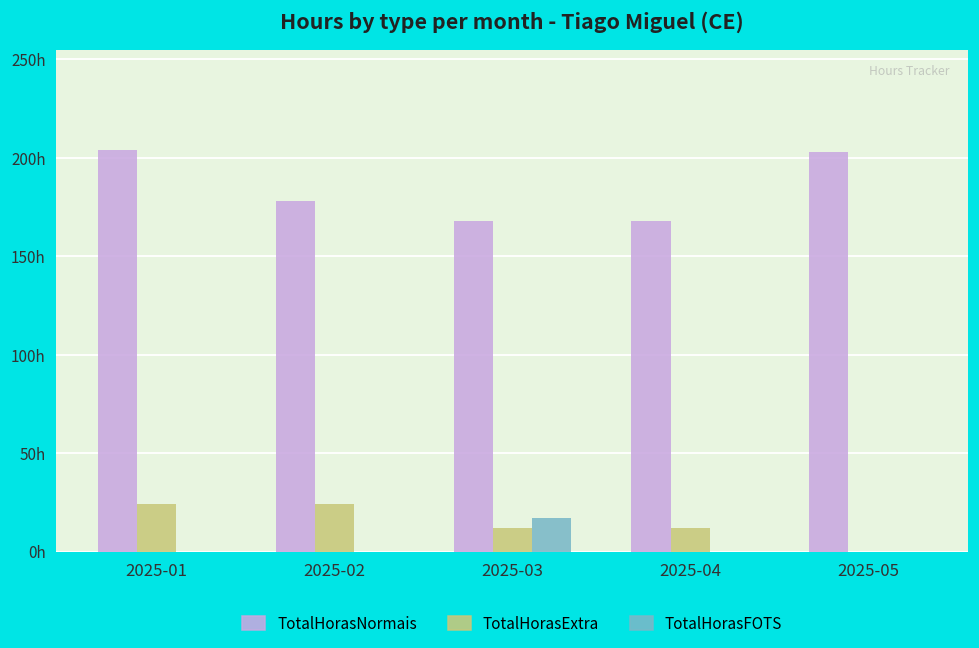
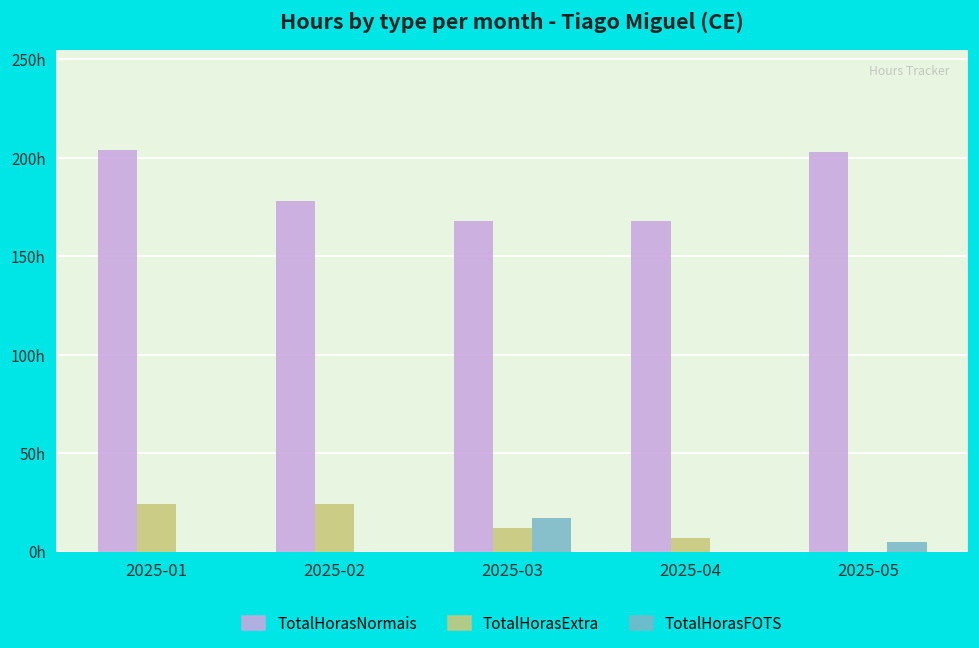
TotalHorasExtra, 2025-04: 12h -> 7h
TotalHorasFOTS, 2025-05: 0h -> 5h
